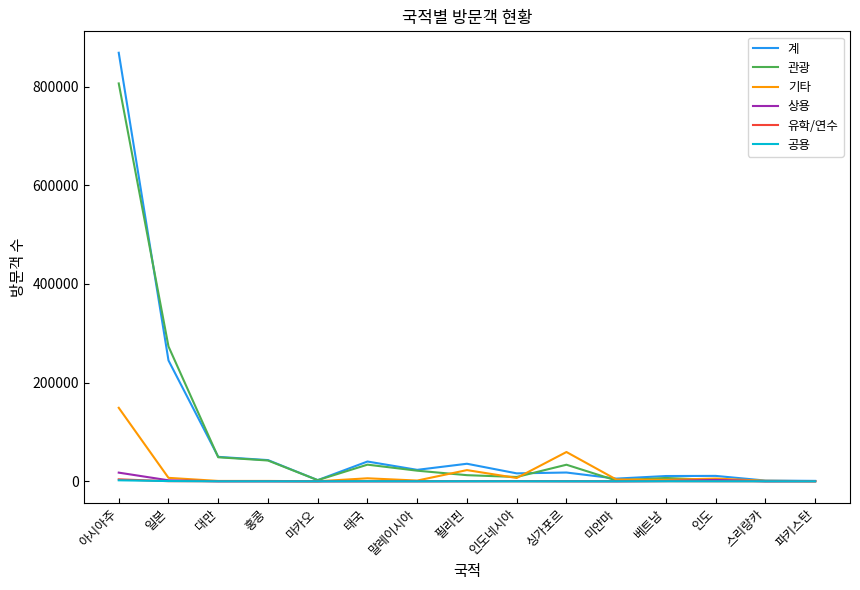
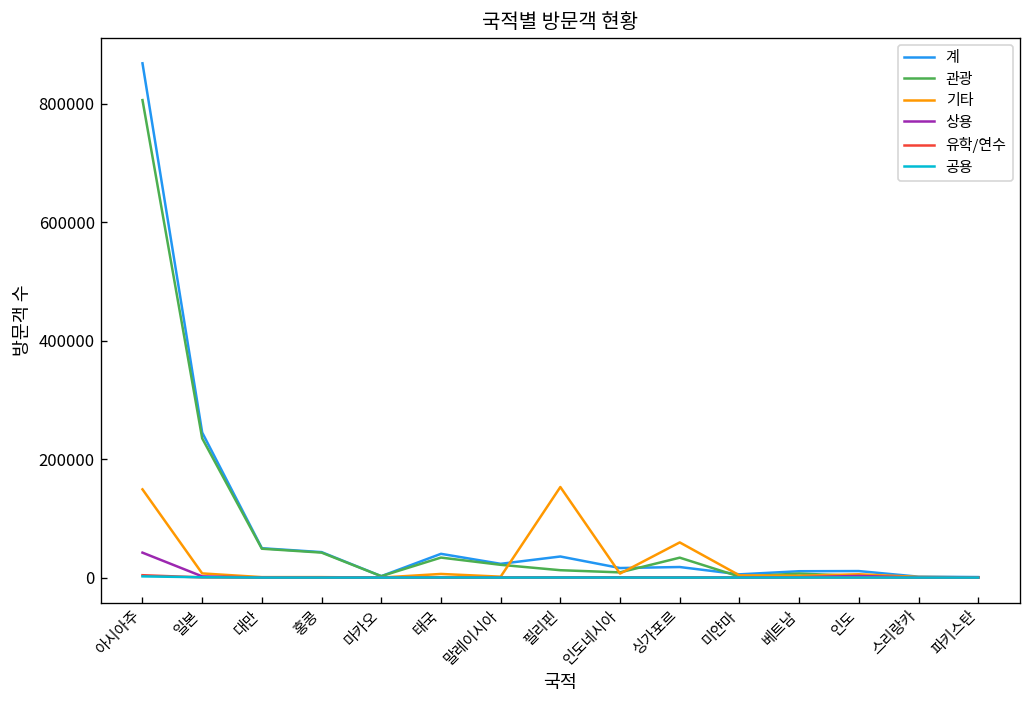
상용, 아시아주: 20000 -> 40000
관광, 일본: 270000 -> 240000
기타, 필리핀: 20000 -> 150000
